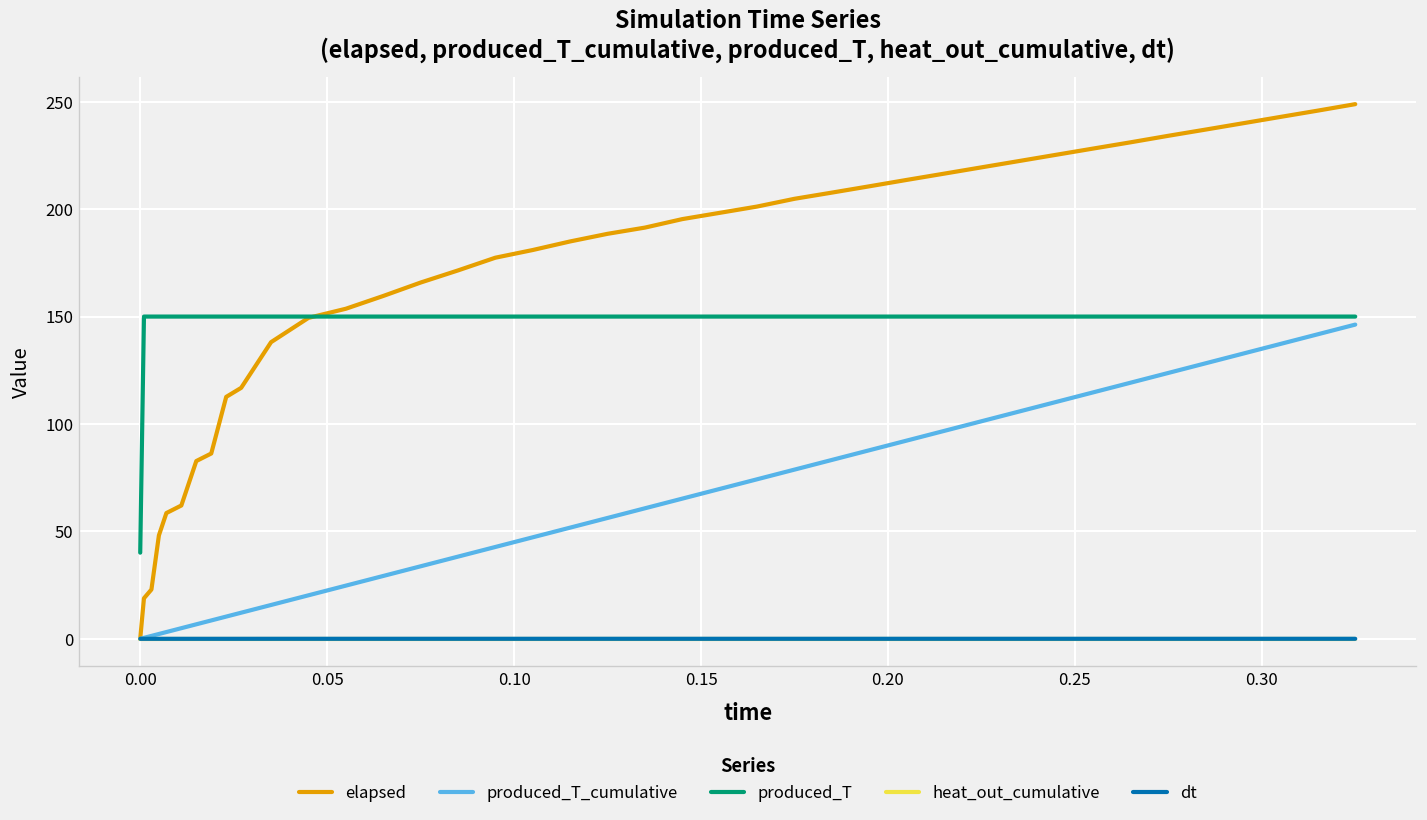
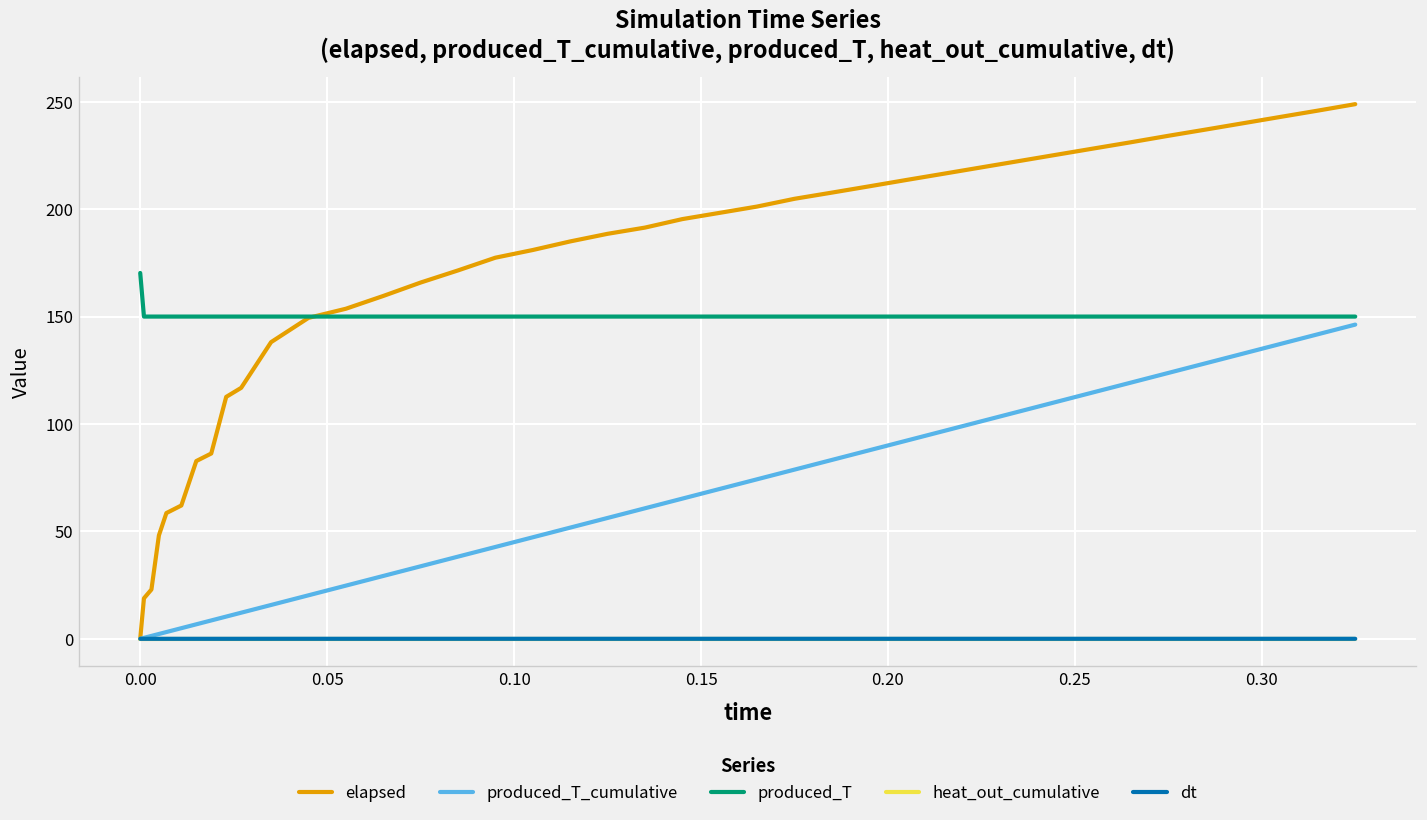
produced_T, 0.00: 40 -> 170
